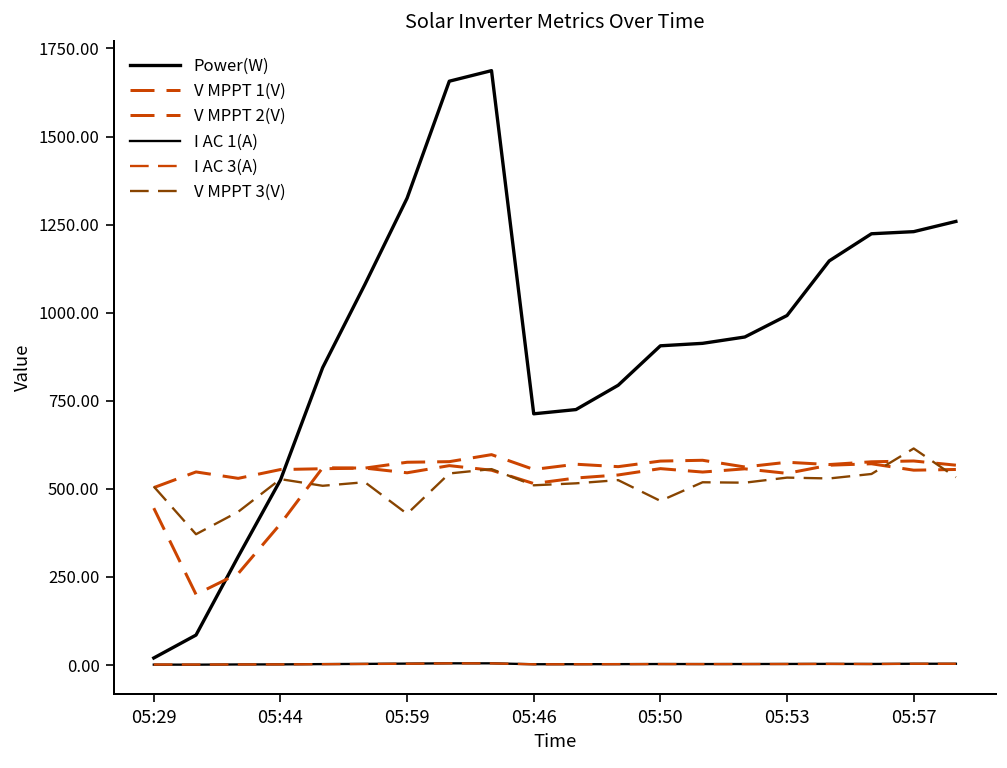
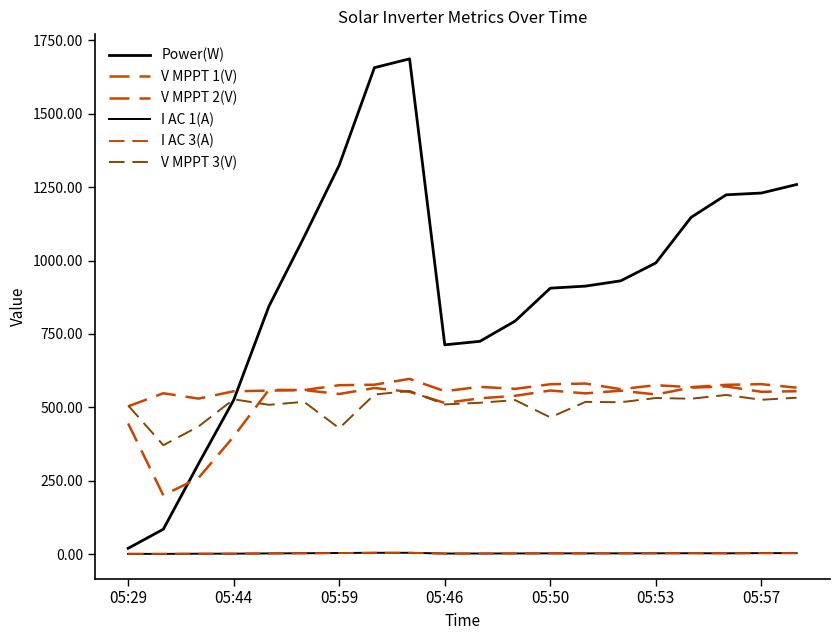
V MPPT 3(V), 05:57: 610 -> 530
